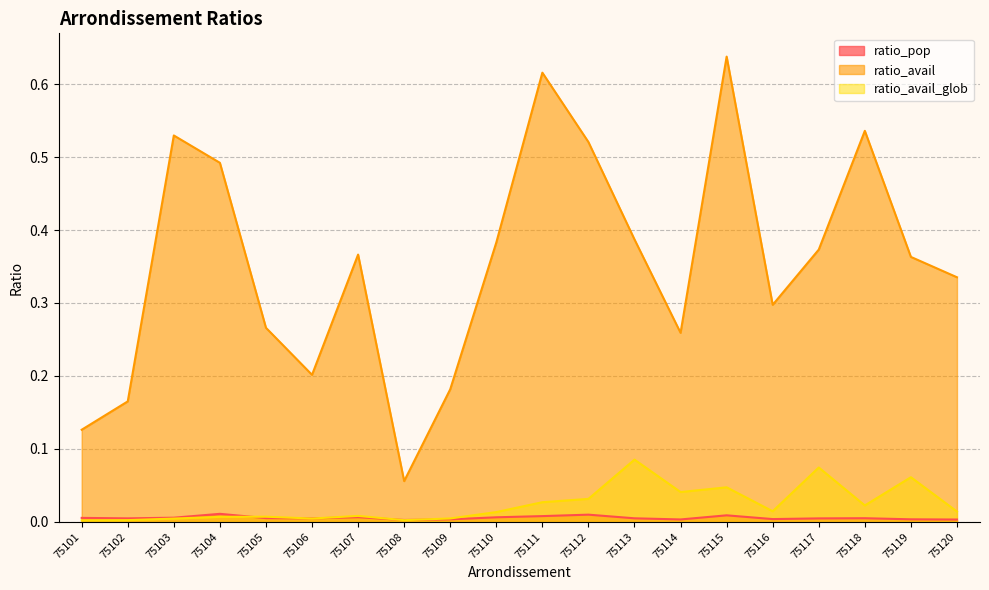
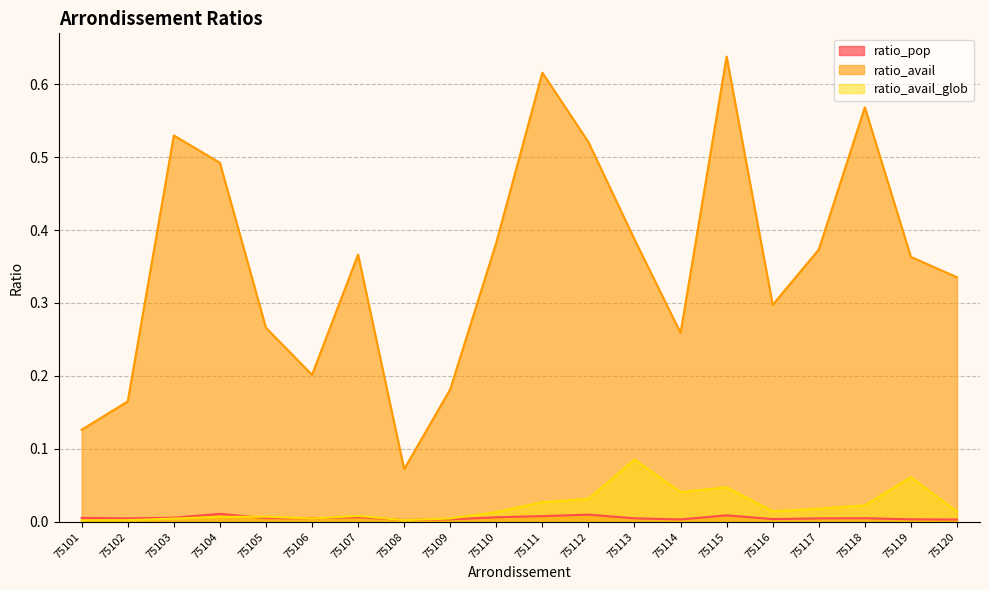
ratio_avail, 75108: 0.06 -> 0.07
ratio_avail_glob, 75117: 0.07 -> 0.02
ratio_avail, 75118: 0.54 -> 0.57
